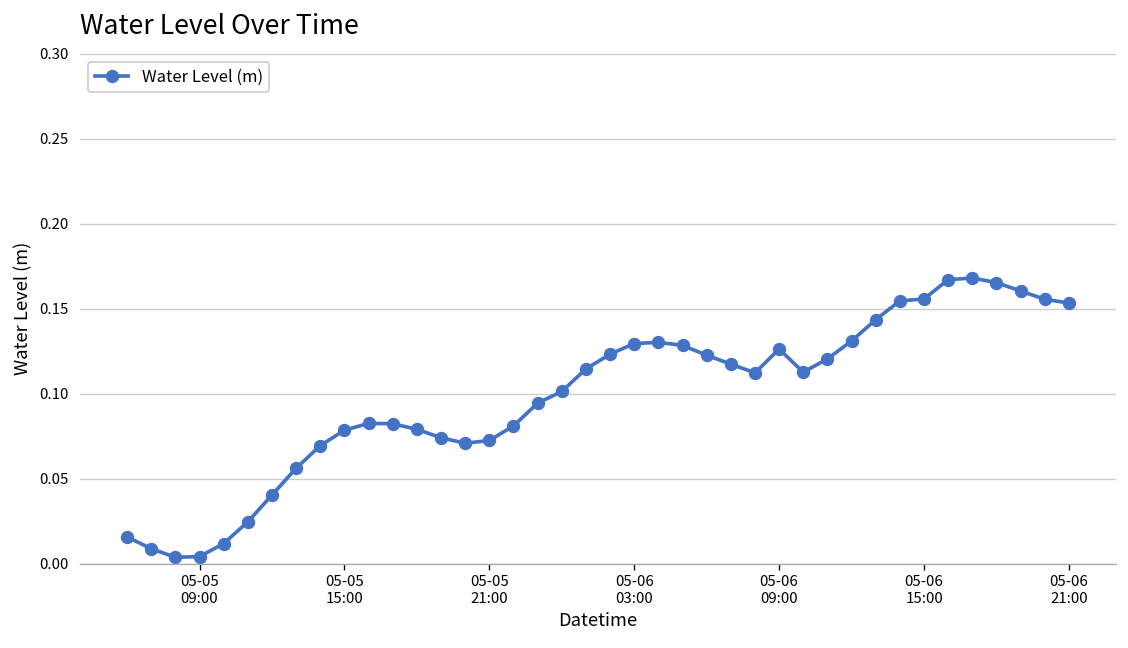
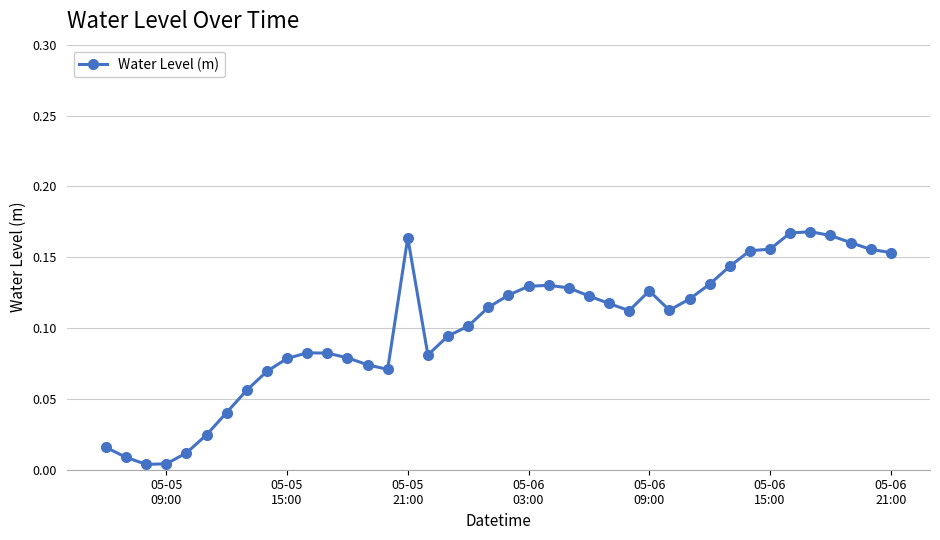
05-05 21:00: 0.072 -> 0.164
